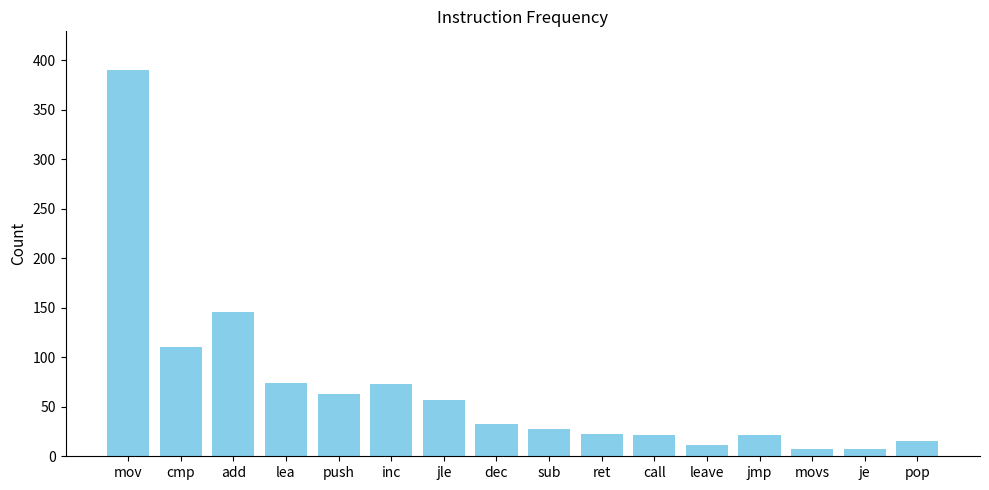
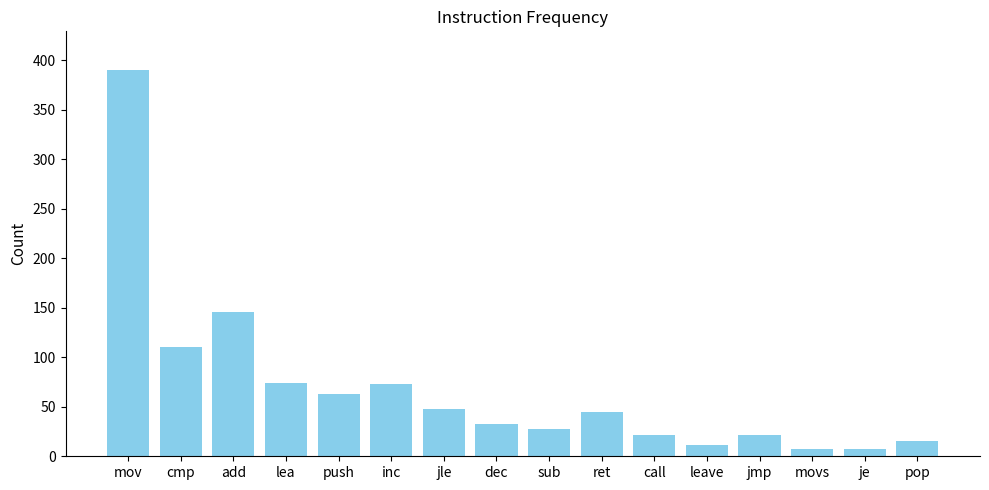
jle: 60 -> 50
ret: 20 -> 50
